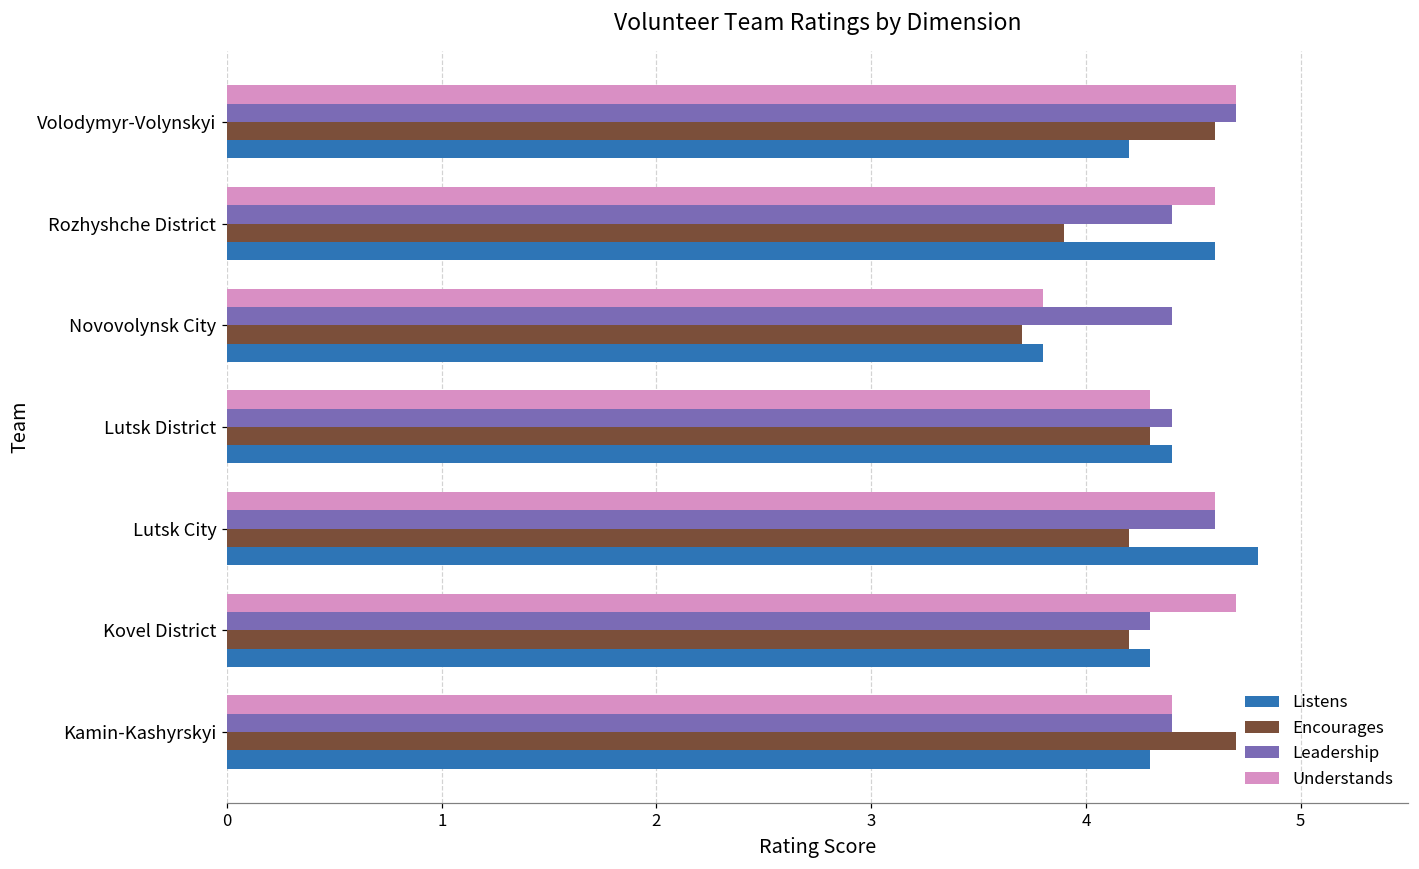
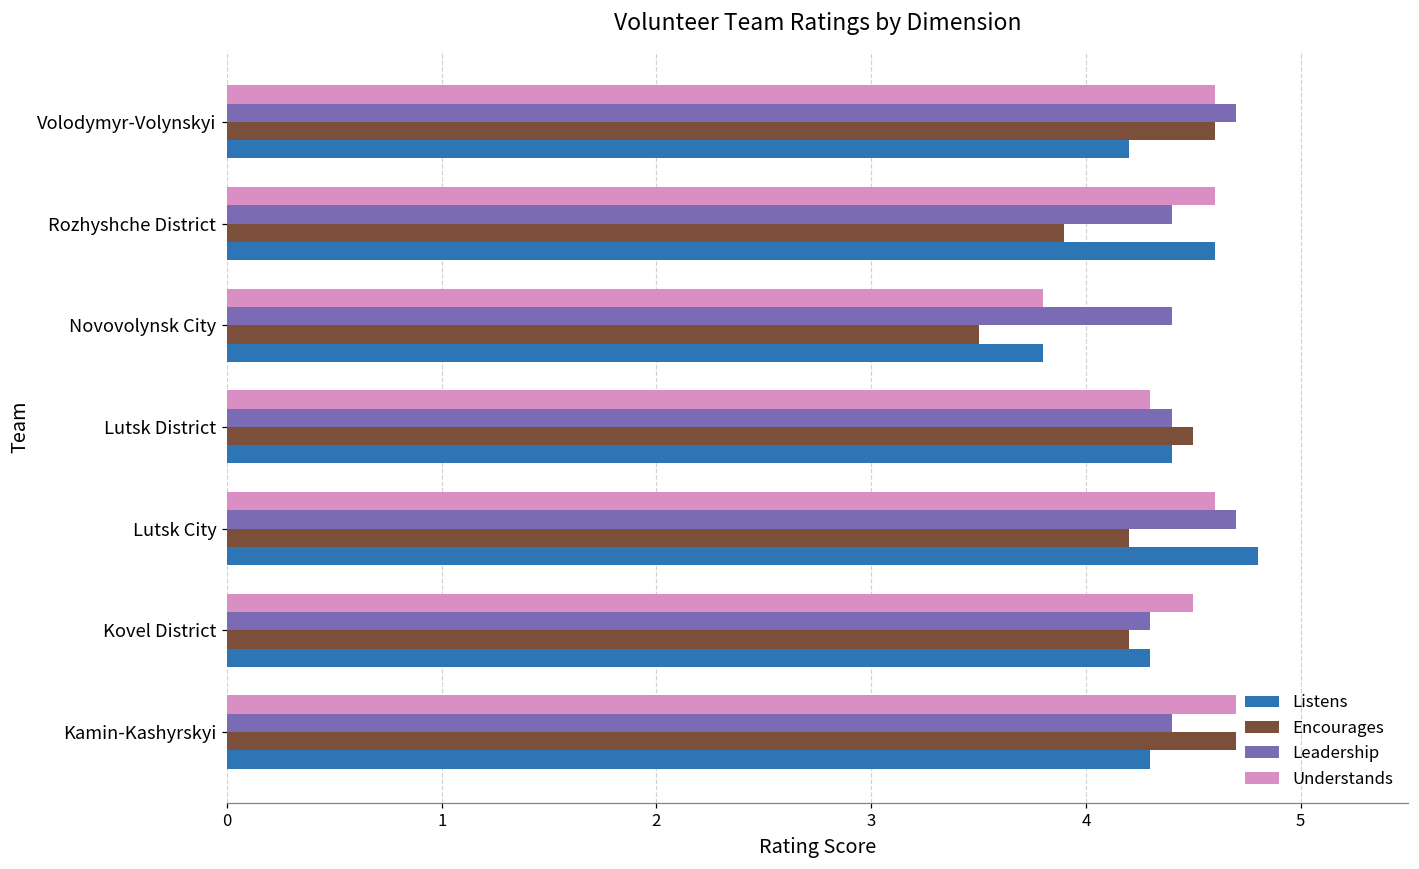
Understands, Volodymyr-Volynskyi: 4.7 -> 4.6
Encourages, Novovolynsk City: 3.7 -> 3.5
Encourages, Lutsk District: 4.3 -> 4.5
Leadership, Lutsk City: 4.6 -> 4.7
Understands, Kovel District: 4.7 -> 4.5
Understands, Kamin-Kashyrskyi: 4.4 -> 4.7
